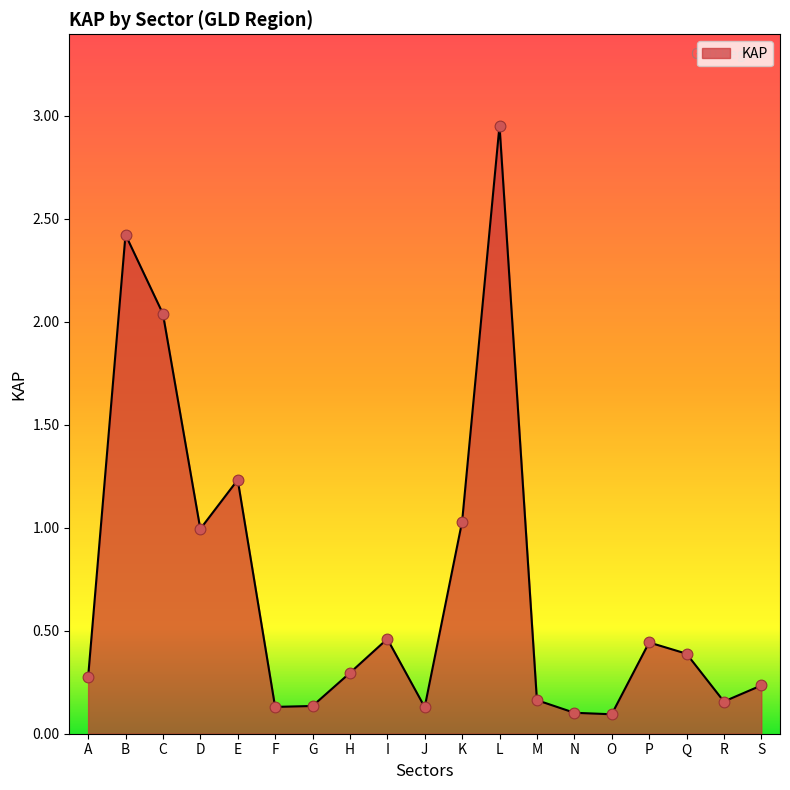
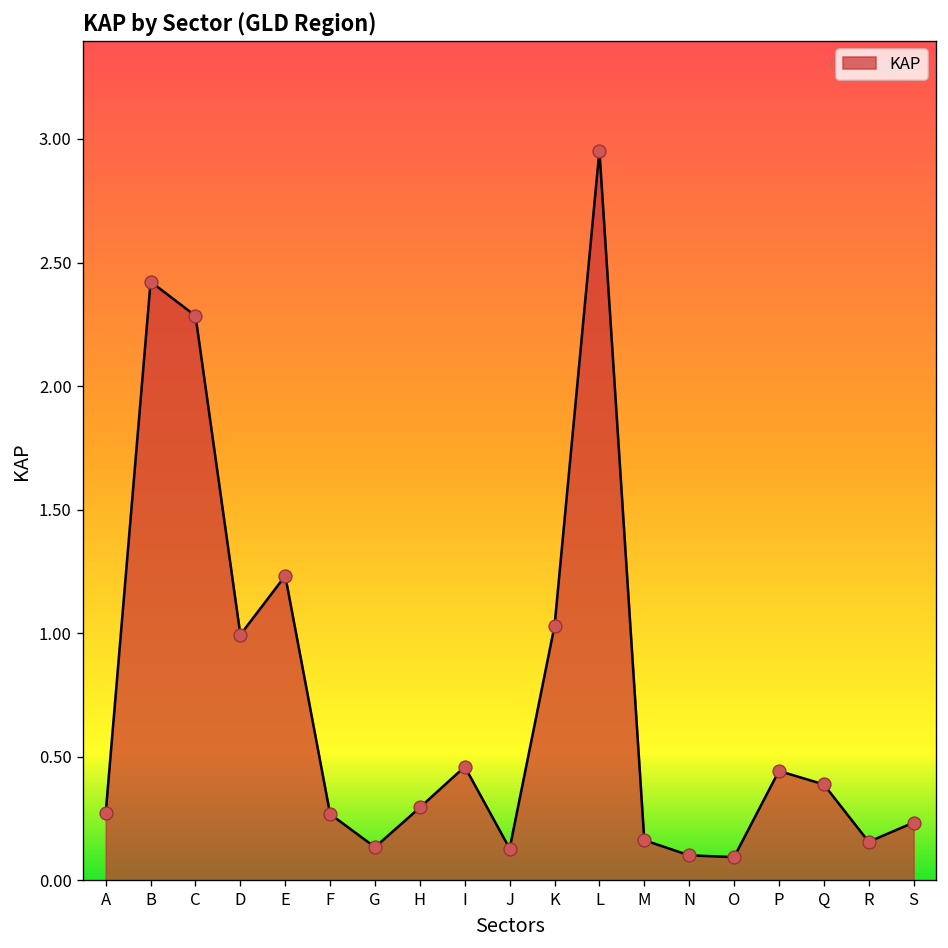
C: 2.04 -> 2.28
F: 0.13 -> 0.27
